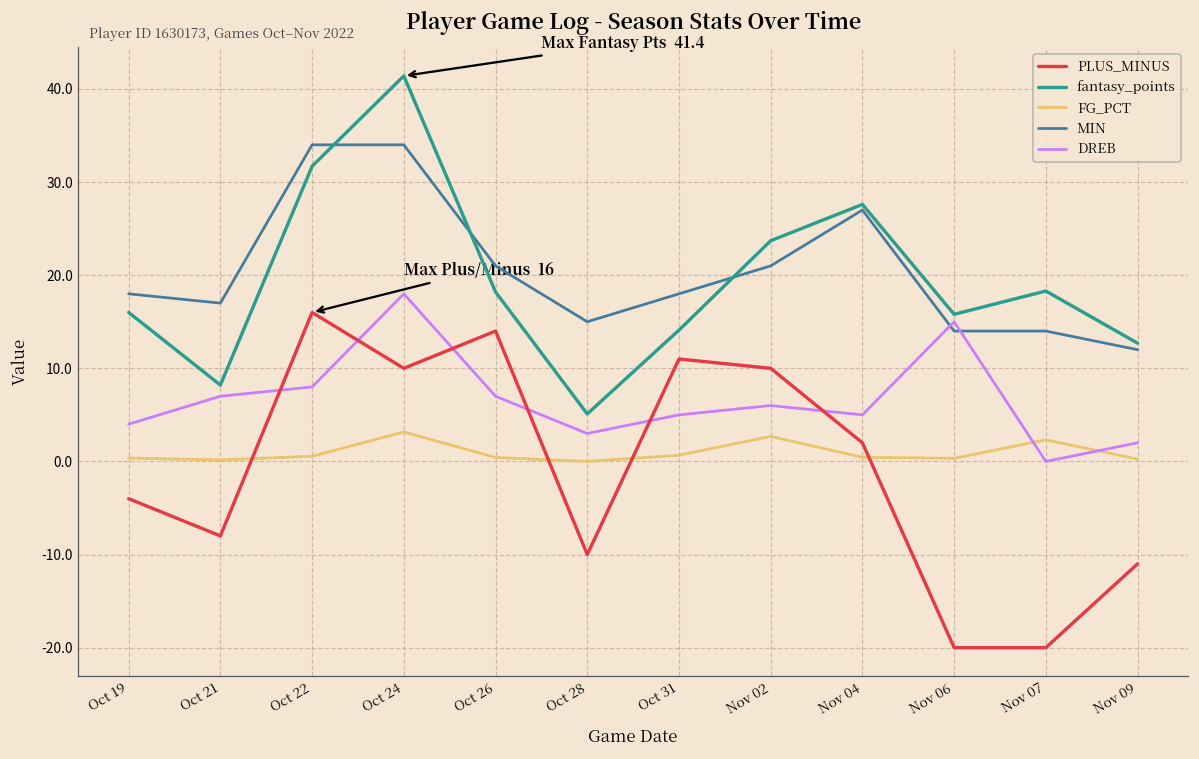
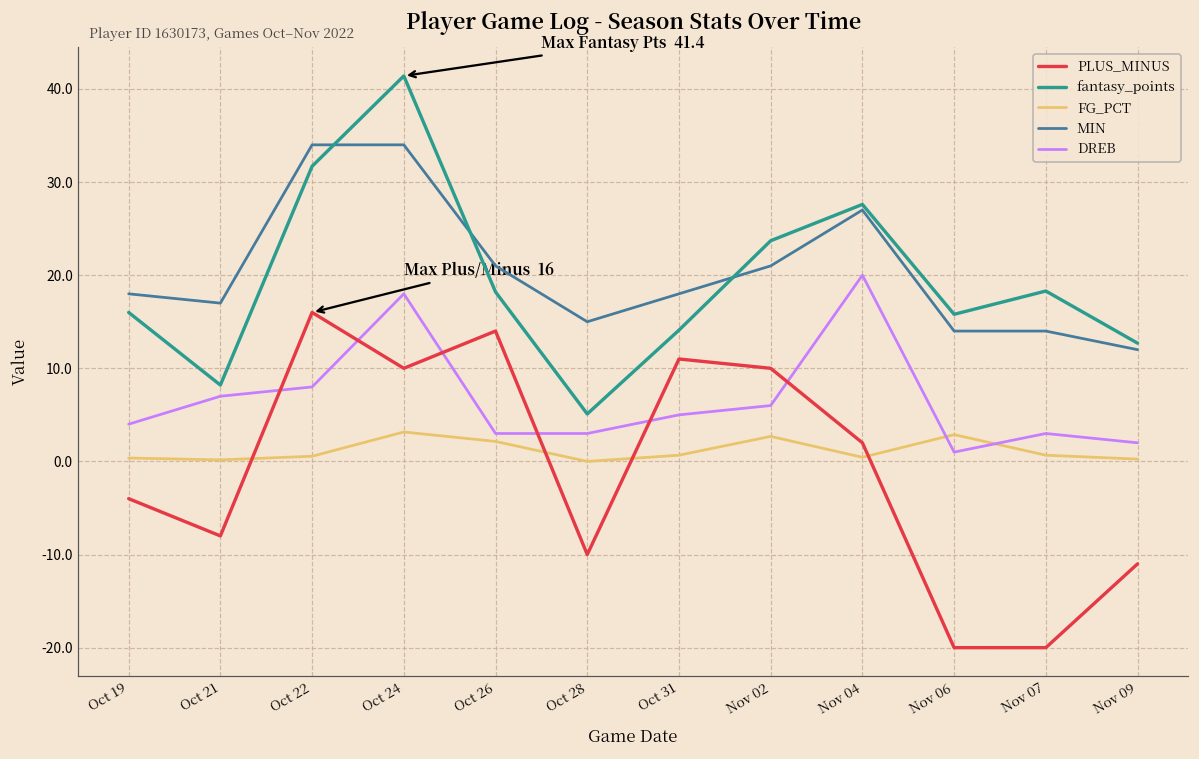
FG_PCT, Oct 26: 0 -> 2
DREB, Oct 26: 7 -> 3
DREB, Nov 04: 5 -> 20
FG_PCT, Nov 06: 0 -> 3
DREB, Nov 06: 15 -> 1
FG_PCT, Nov 07: 2 -> 1
DREB, Nov 07: 0 -> 3
